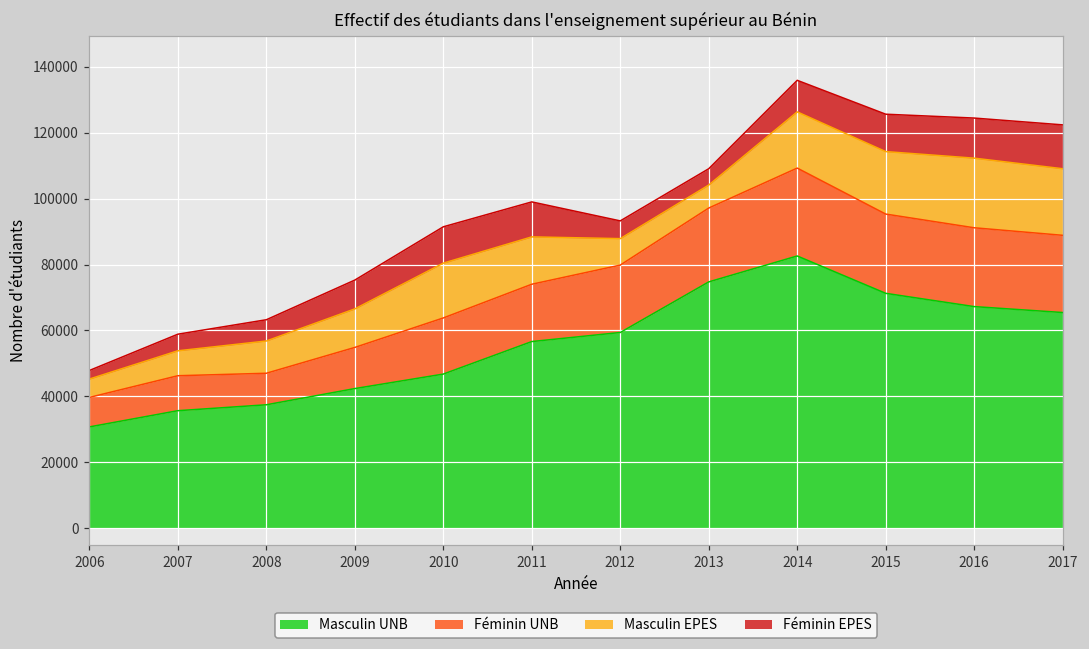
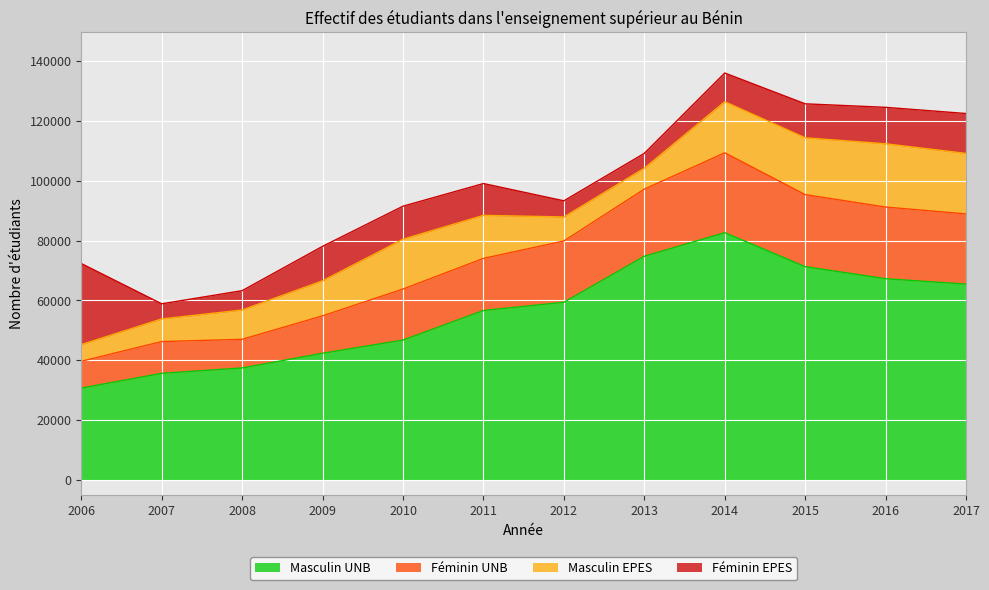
Féminin EPES, 2006: 3000 -> 27000
Féminin EPES, 2009: 9000 -> 12000
